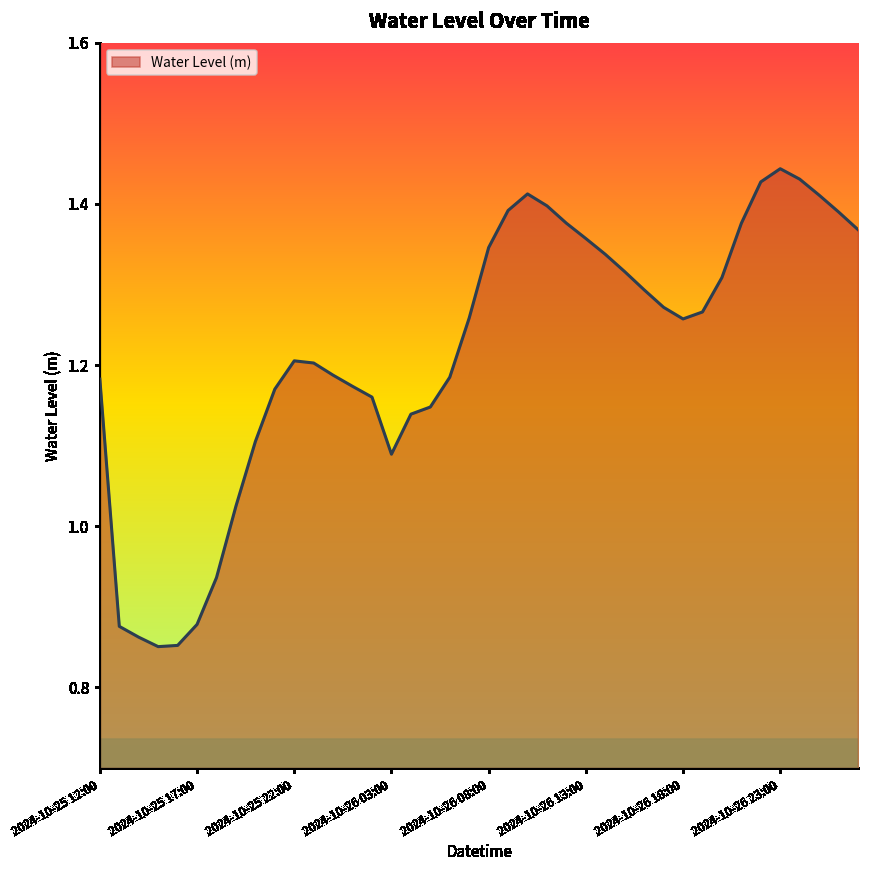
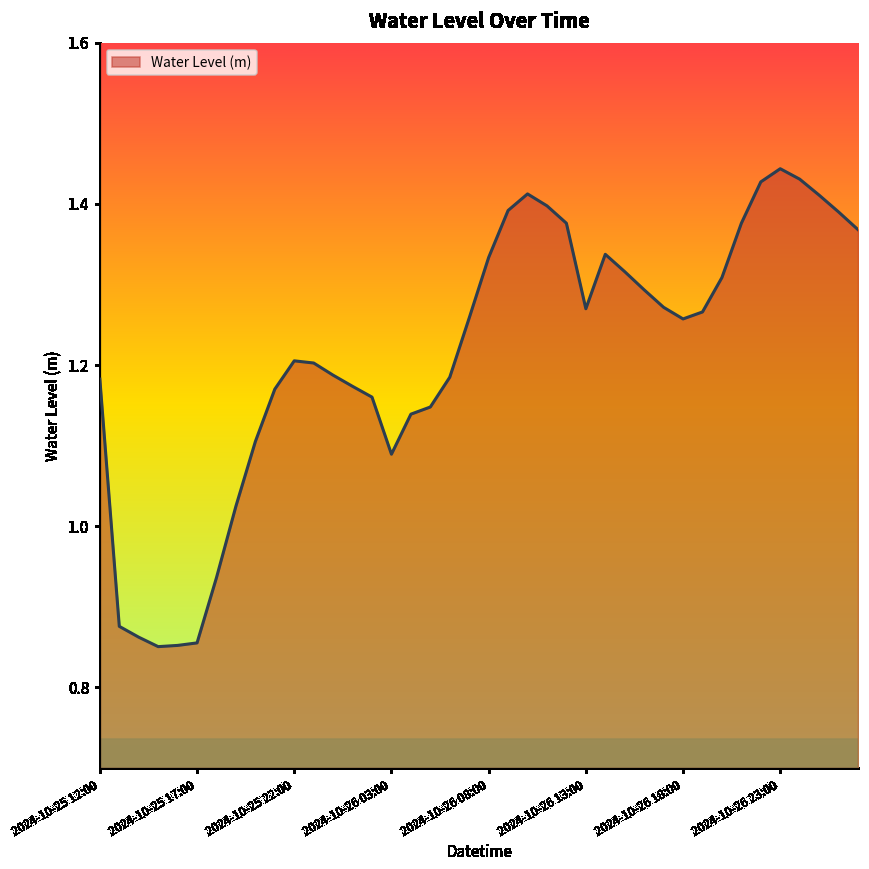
2024-10-25 17:00: 0.88 -> 0.86
2024-10-26 08:00: 1.35 -> 1.33
2024-10-26 13:00: 1.36 -> 1.27
